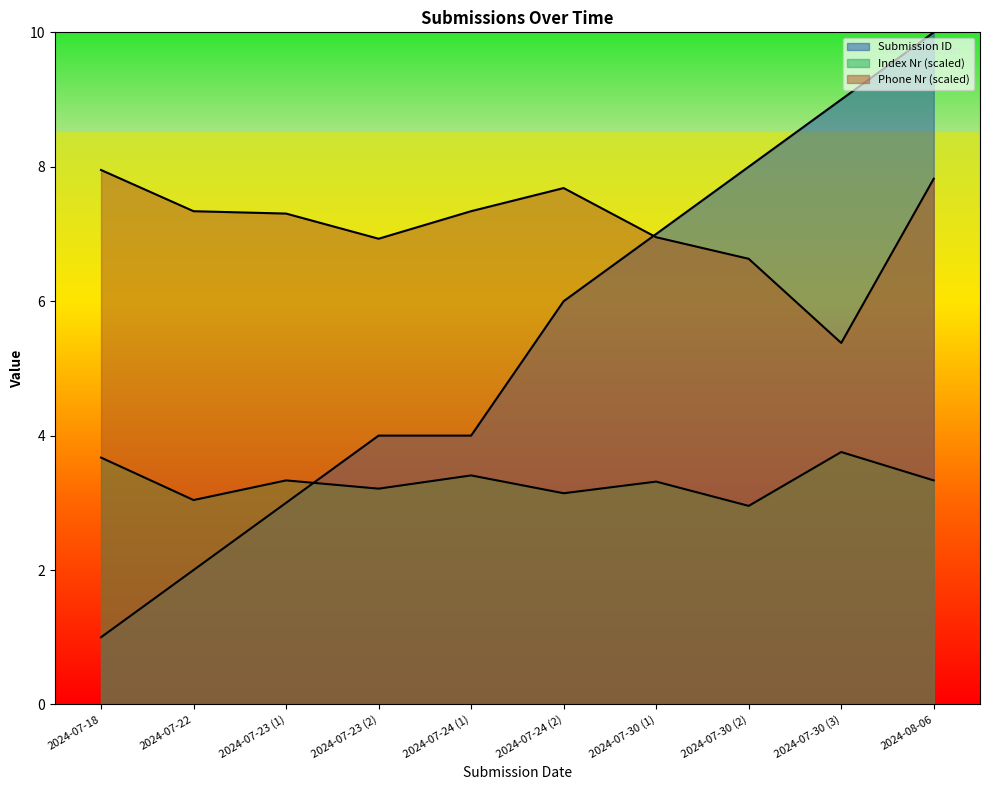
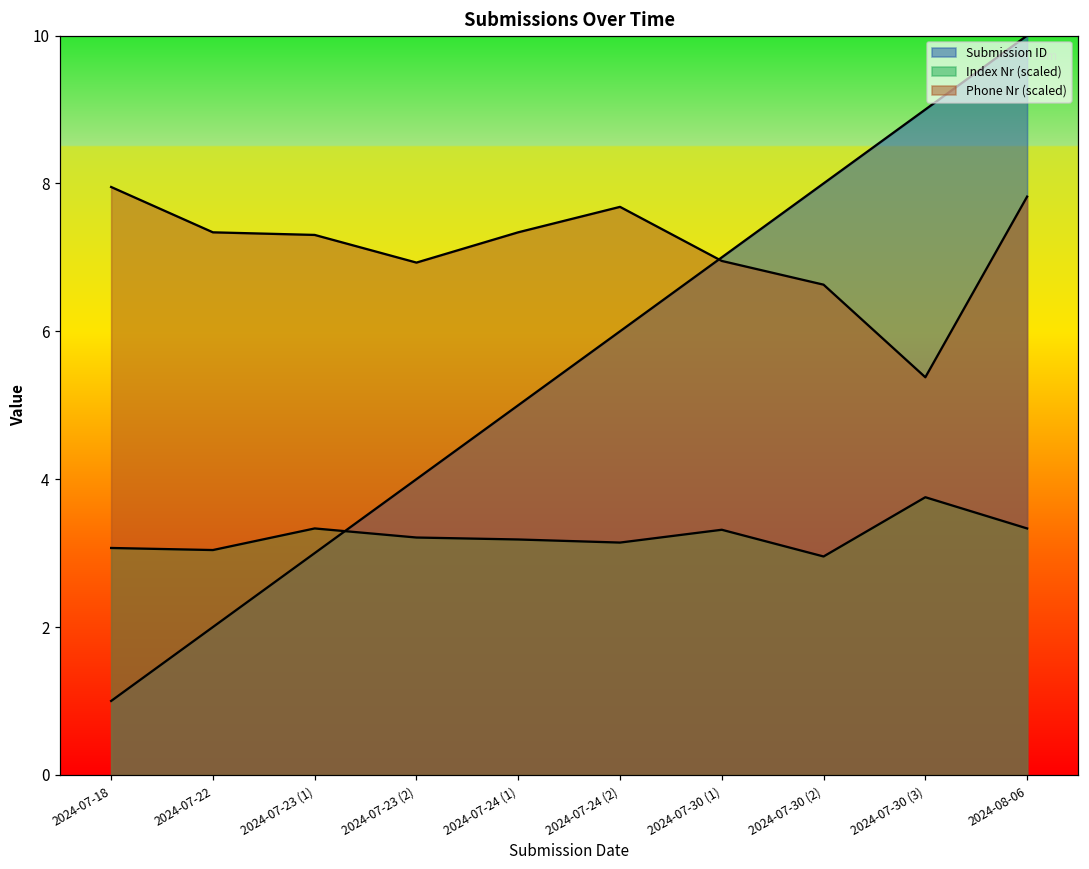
Index Nr (scaled), 2024-07-18: 3.7 -> 3.1
Submission ID, 2024-07-24 (1): 4 -> 5
Index Nr (scaled), 2024-07-24 (1): 3.4 -> 3.2
